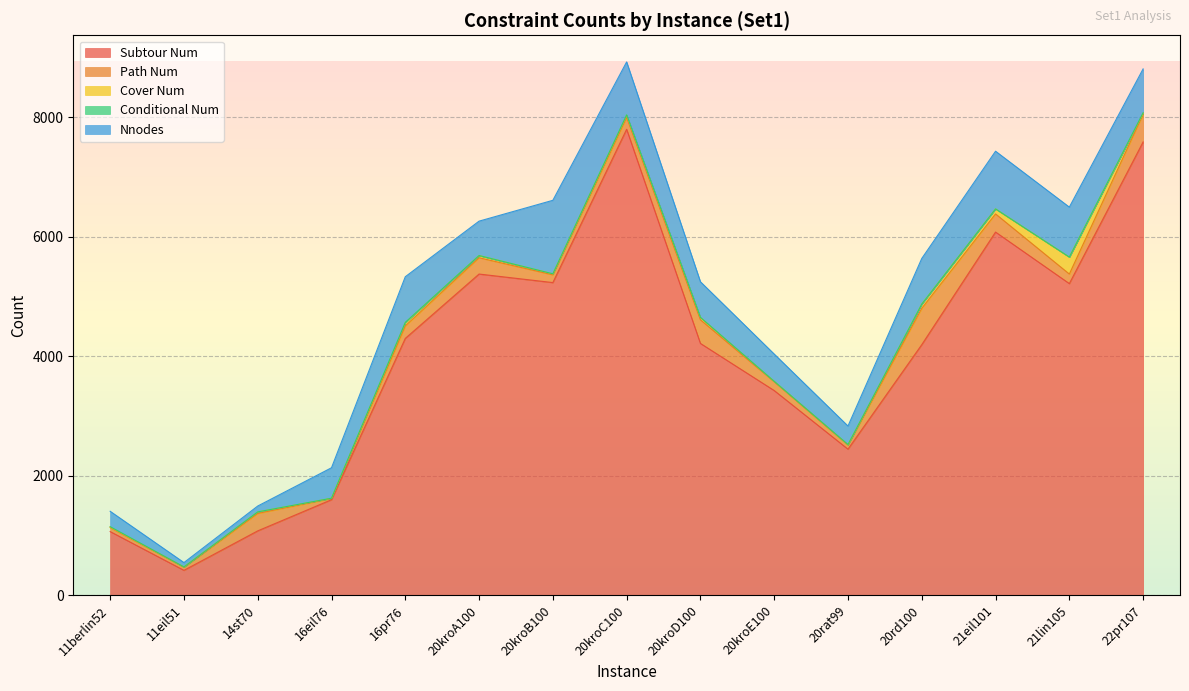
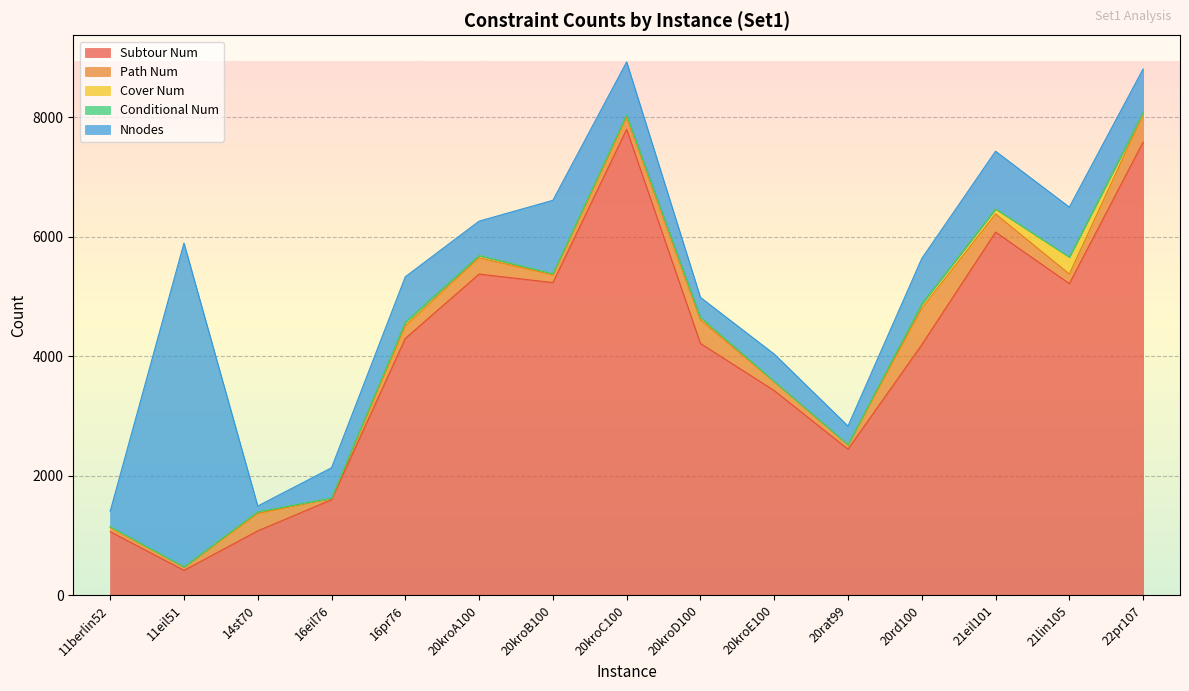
Nnodes, 11eil51: 100 -> 5400
Nnodes, 20kroD100: 600 -> 300
